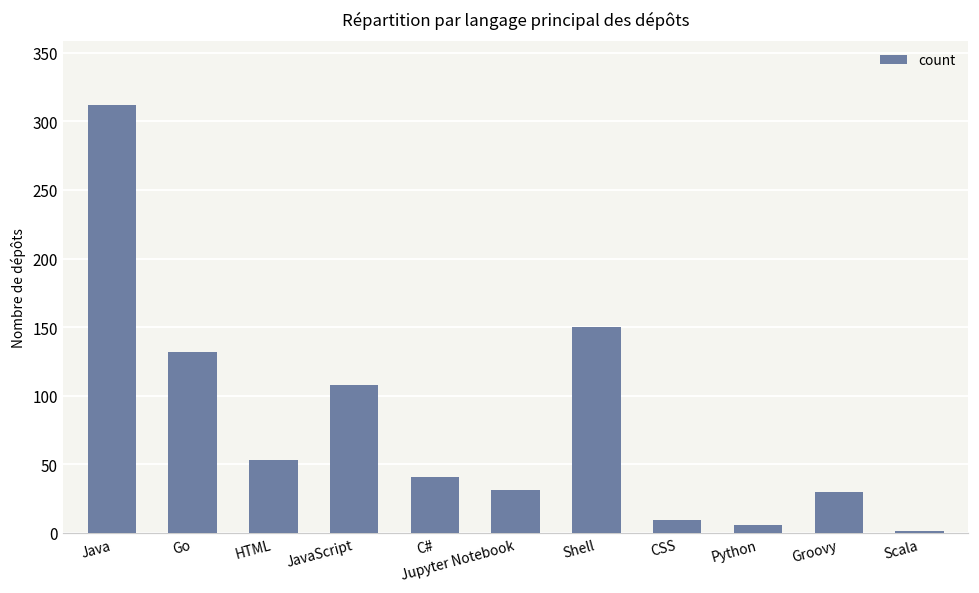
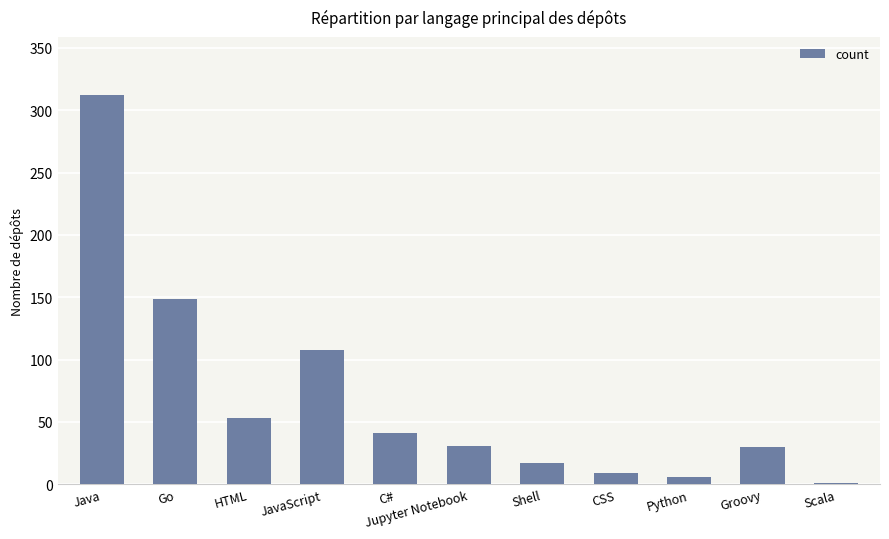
Go: 132 -> 149
Shell: 150 -> 17
